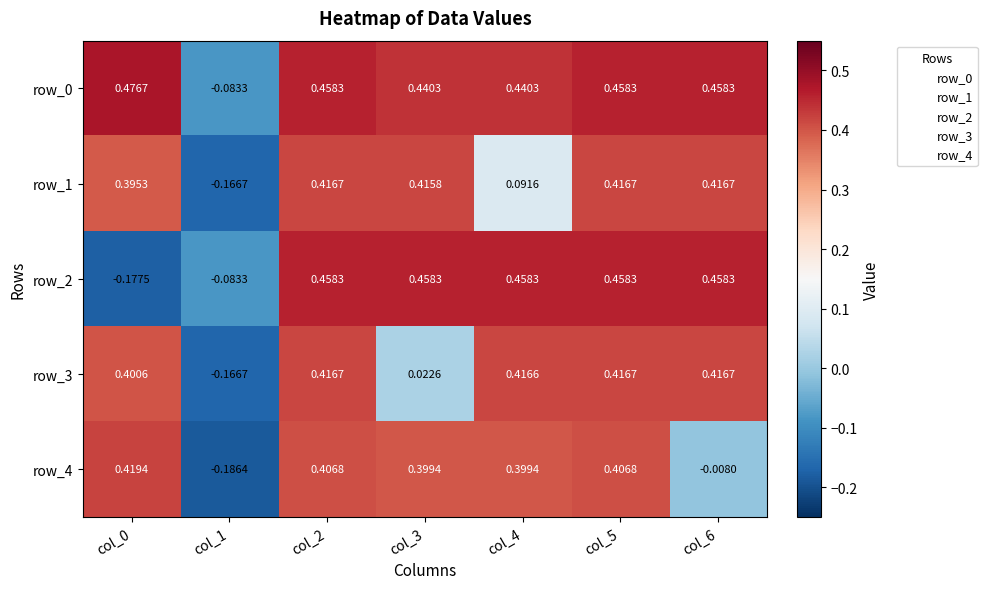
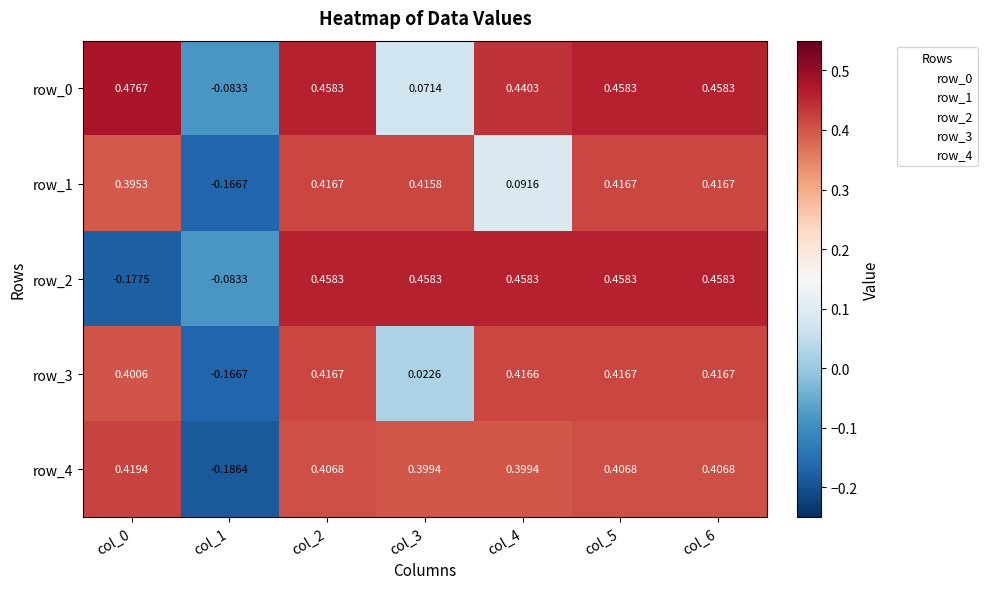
row_0, col_3: 0.4403 -> 0.0714
row_4, col_6: -0.0080 -> 0.4068
